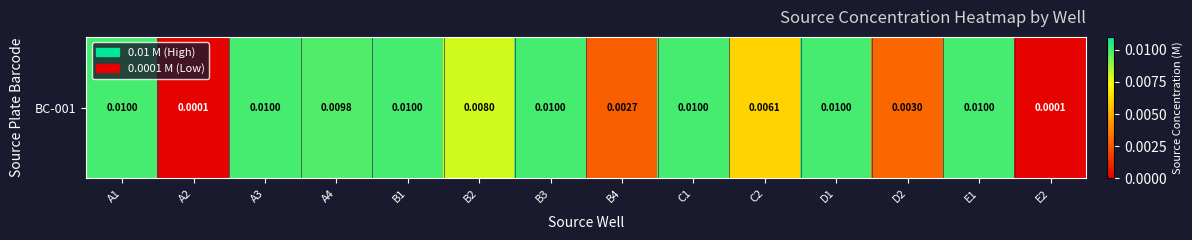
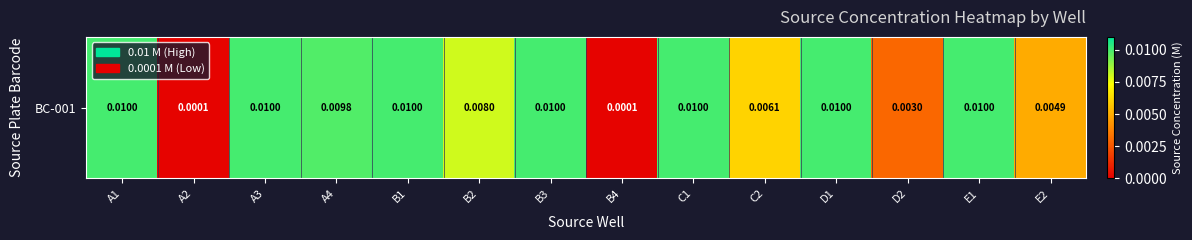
BC-001, B4: 0.0027 -> 0.0001
BC-001, E2: 0.0001 -> 0.0049
